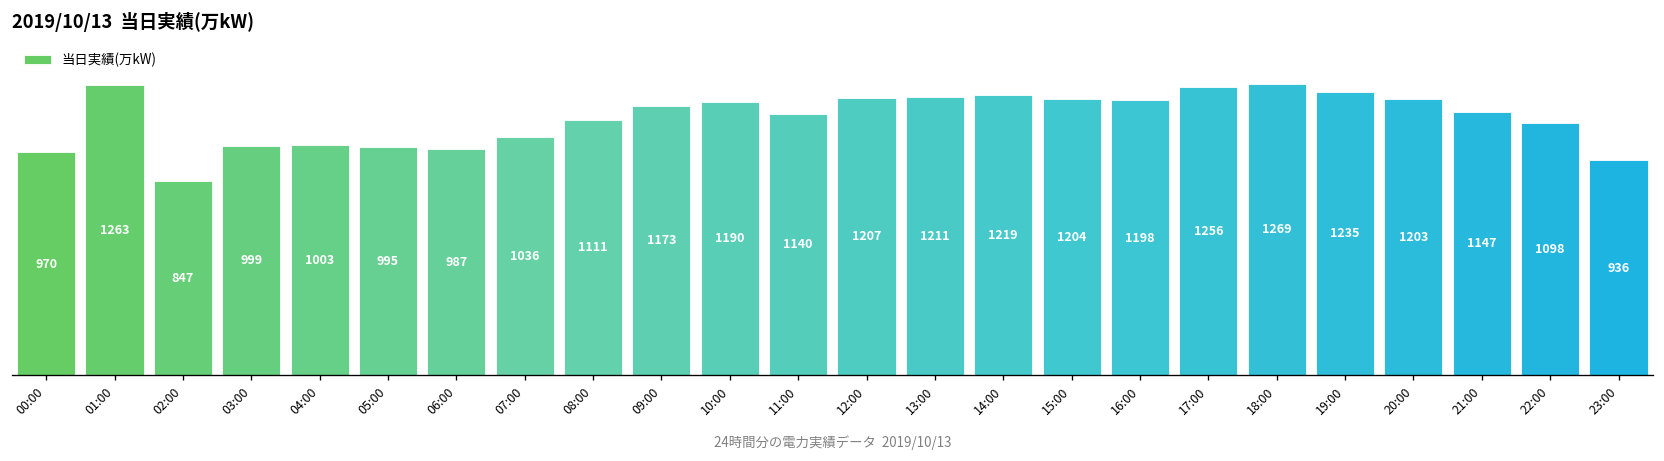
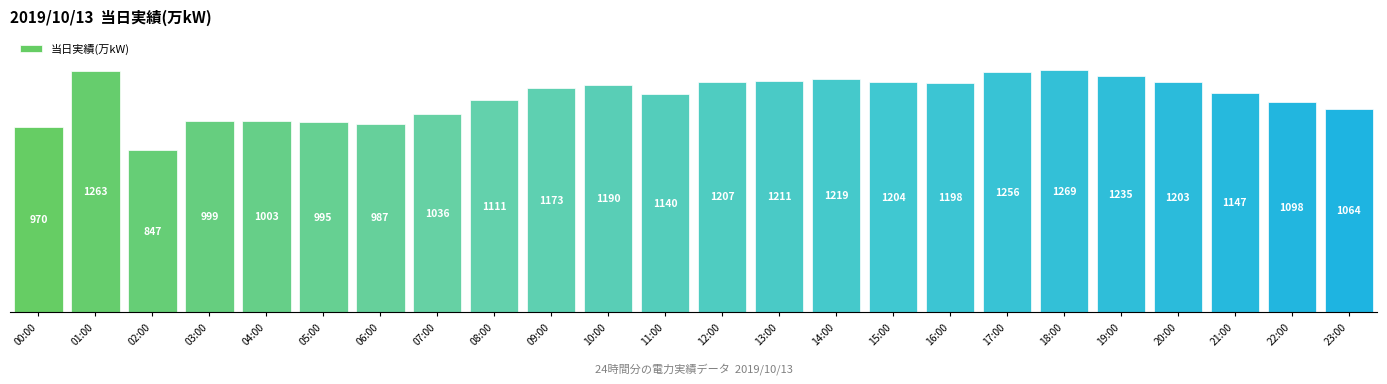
23:00: 936 -> 1064
